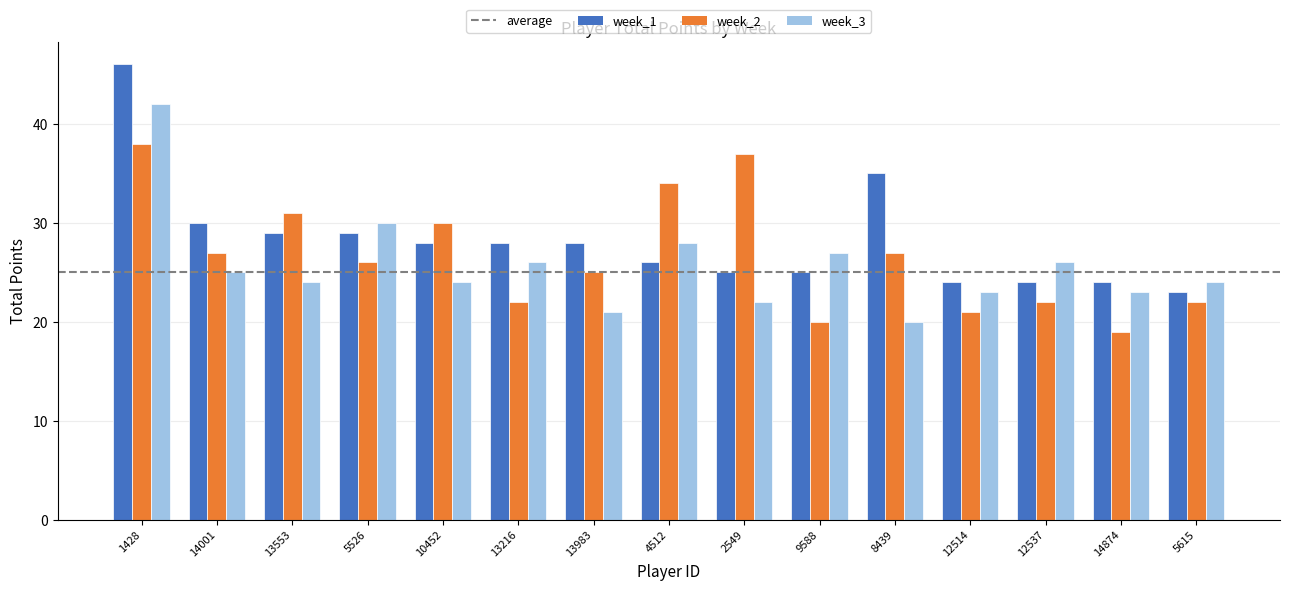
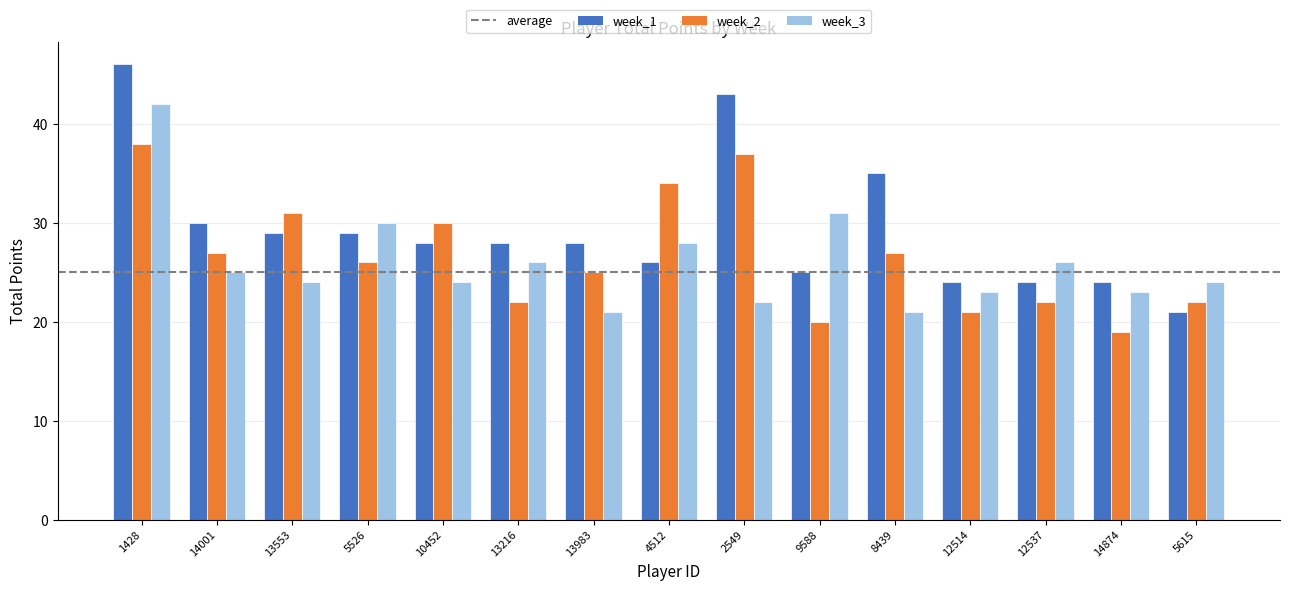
week_1, 2549: 25 -> 43
week_3, 9588: 27 -> 31
week_3, 8439: 20 -> 21
week_1, 5615: 23 -> 21
